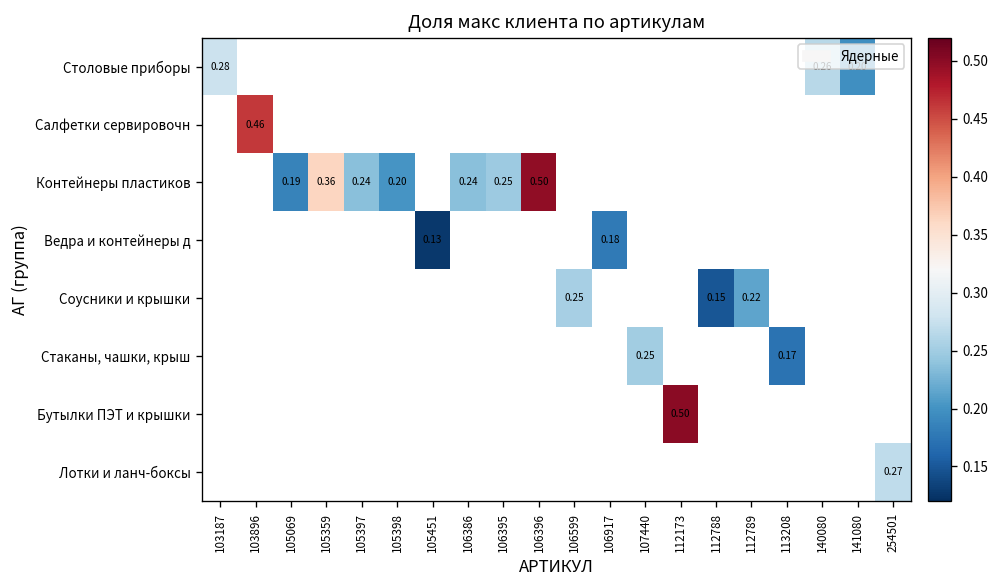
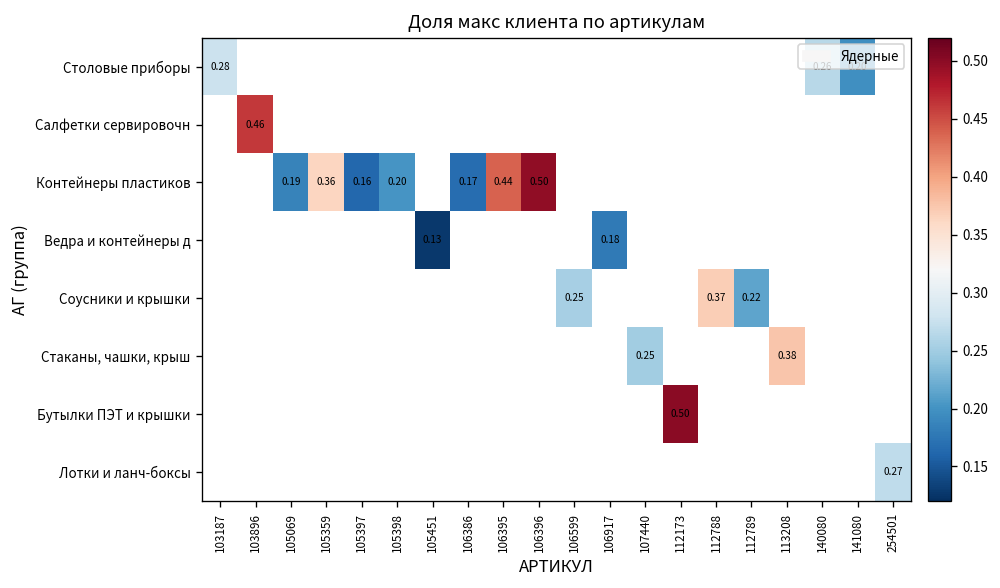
Контейнеры пластиков, 105397: 0.24 -> 0.16
Контейнеры пластиков, 106386: 0.24 -> 0.17
Контейнеры пластиков, 106395: 0.25 -> 0.44
Соусники и крышки, 112788: 0.15 -> 0.37
Стаканы, чашки, крыш, 113208: 0.17 -> 0.38
